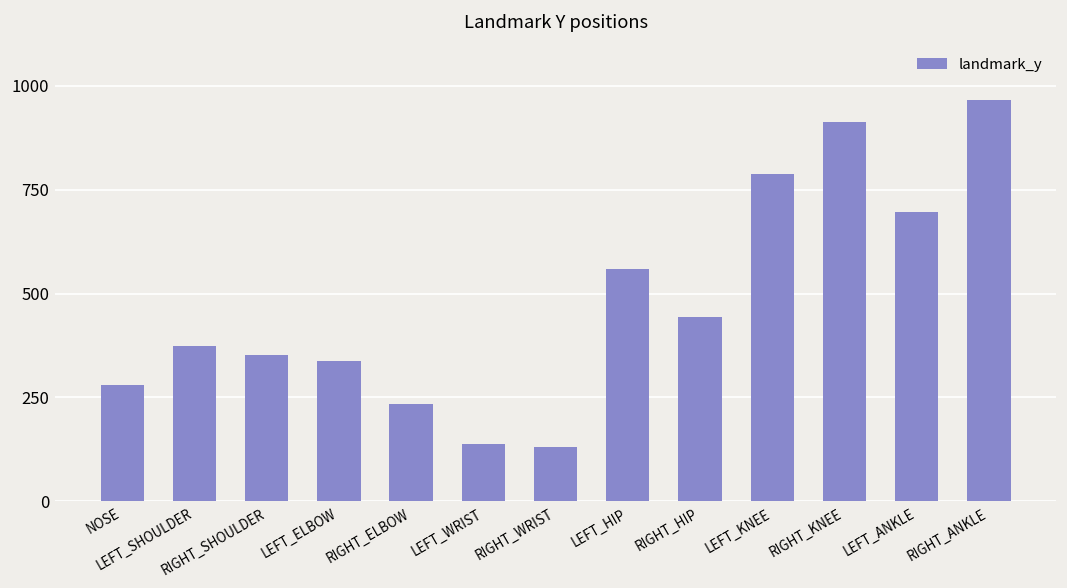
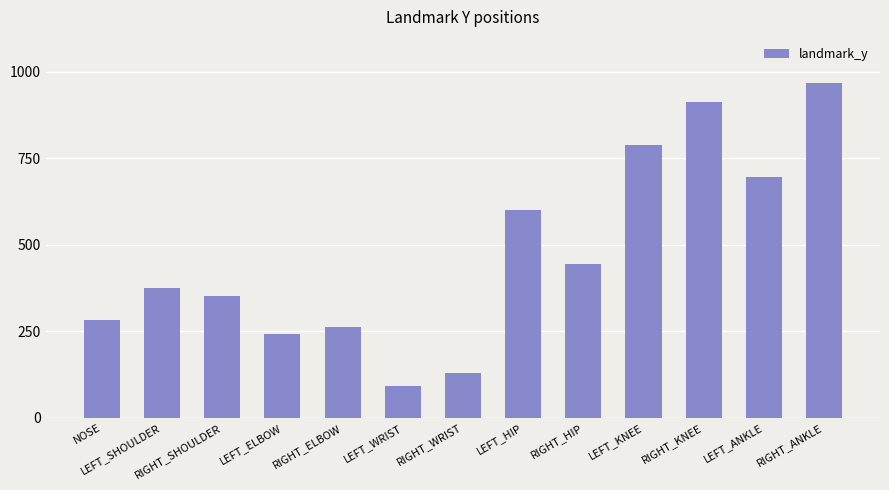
LEFT_ELBOW: 340 -> 240
RIGHT_ELBOW: 240 -> 260
LEFT_WRIST: 140 -> 90
LEFT_HIP: 560 -> 600
